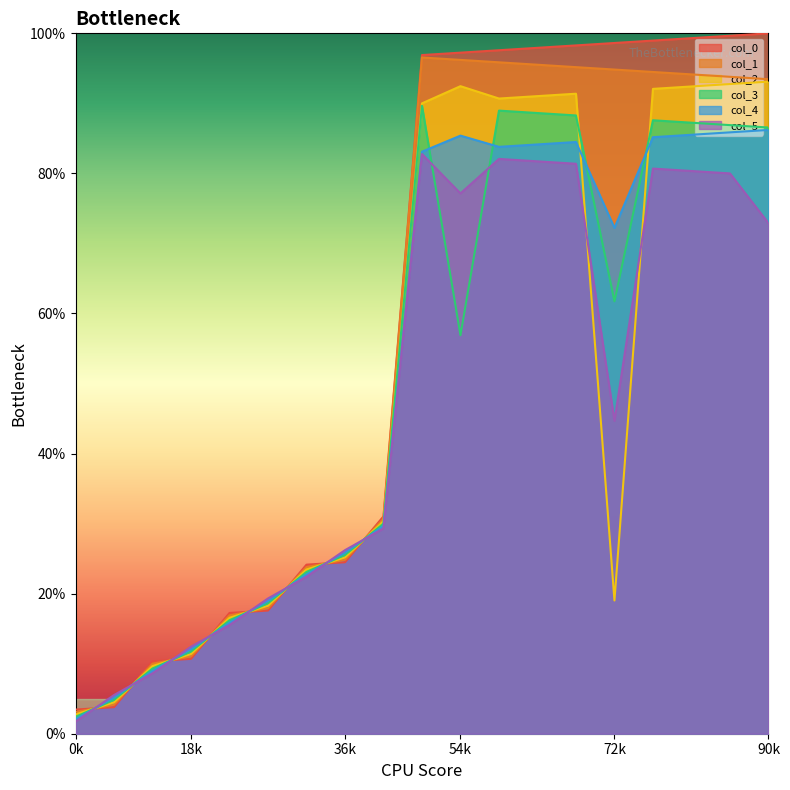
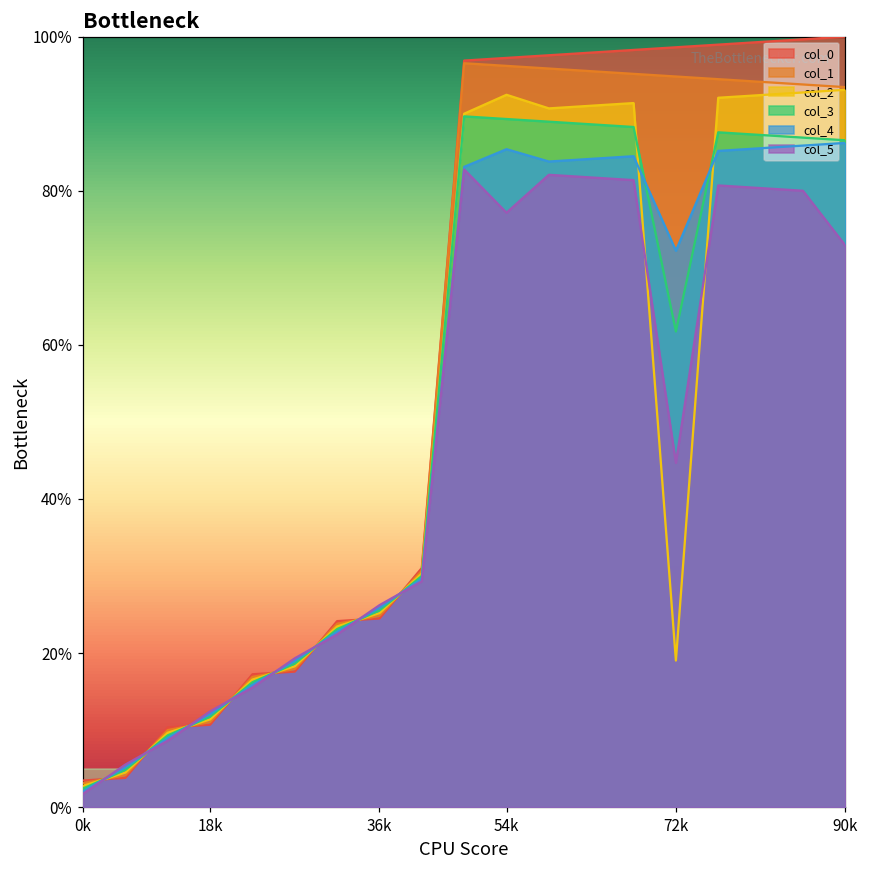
col_3, 54k: 57% -> 89%
